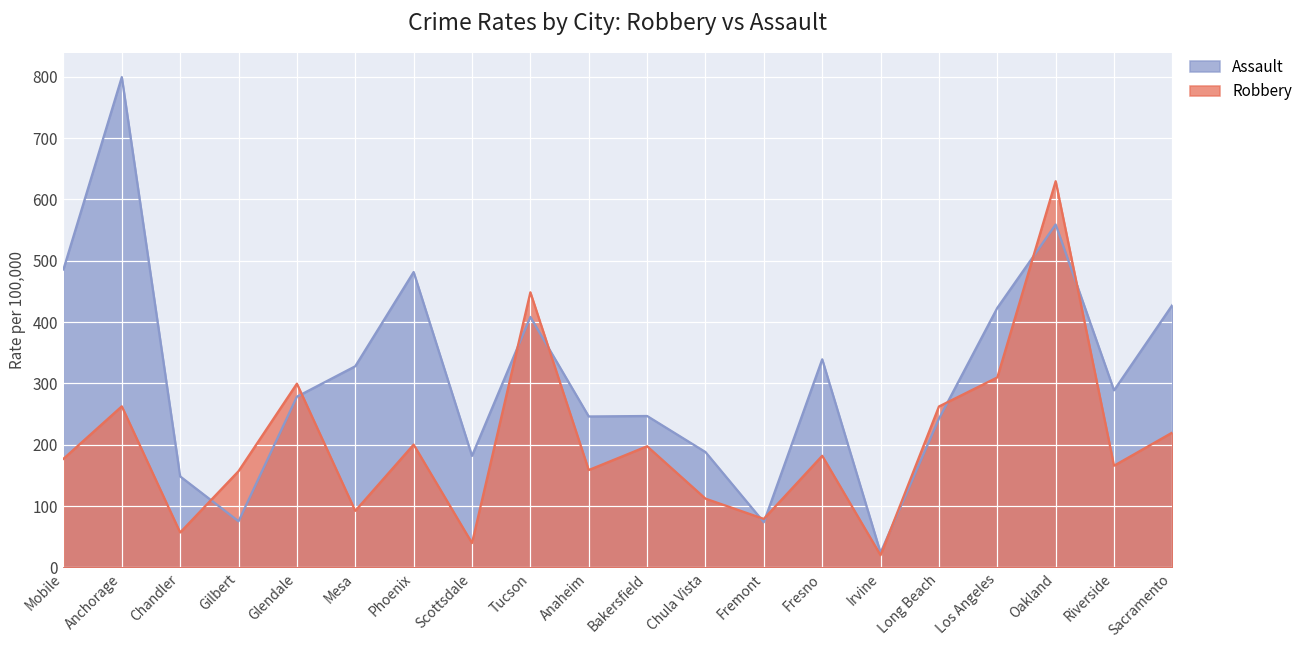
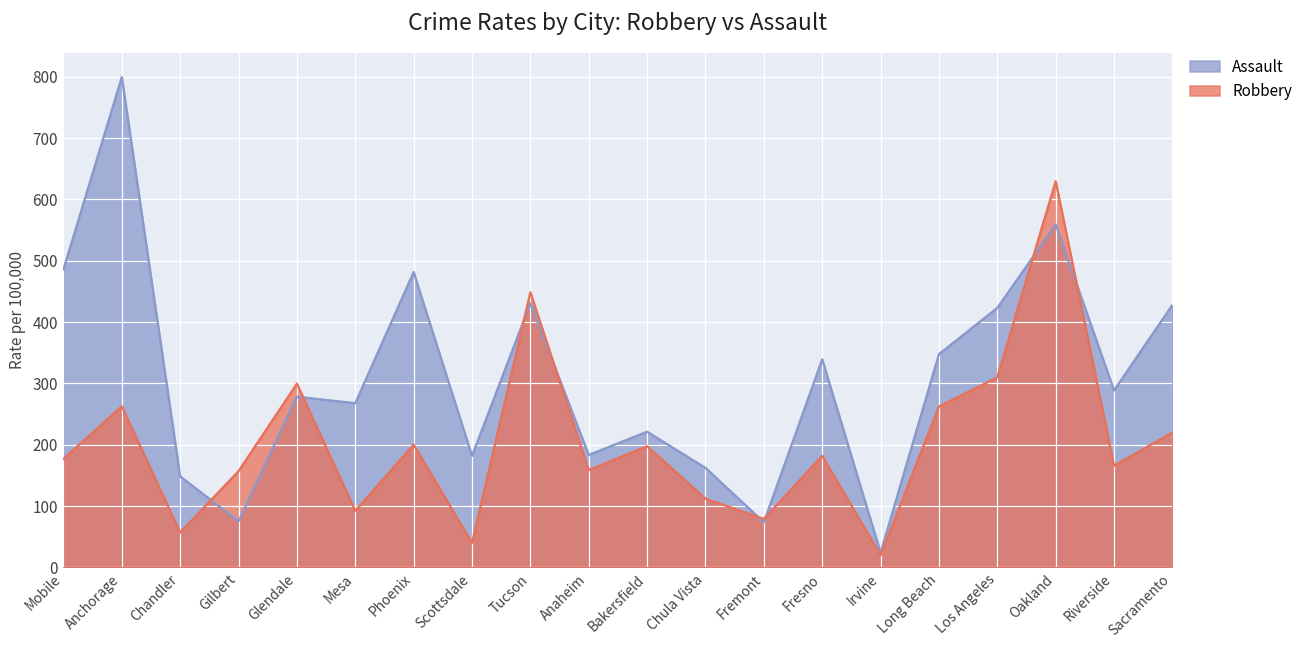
Assault, Mesa: 330 -> 270
Assault, Tucson: 410 -> 430
Assault, Anaheim: 250 -> 180
Assault, Bakersfield: 250 -> 220
Assault, Chula Vista: 190 -> 160
Assault, Long Beach: 240 -> 350
